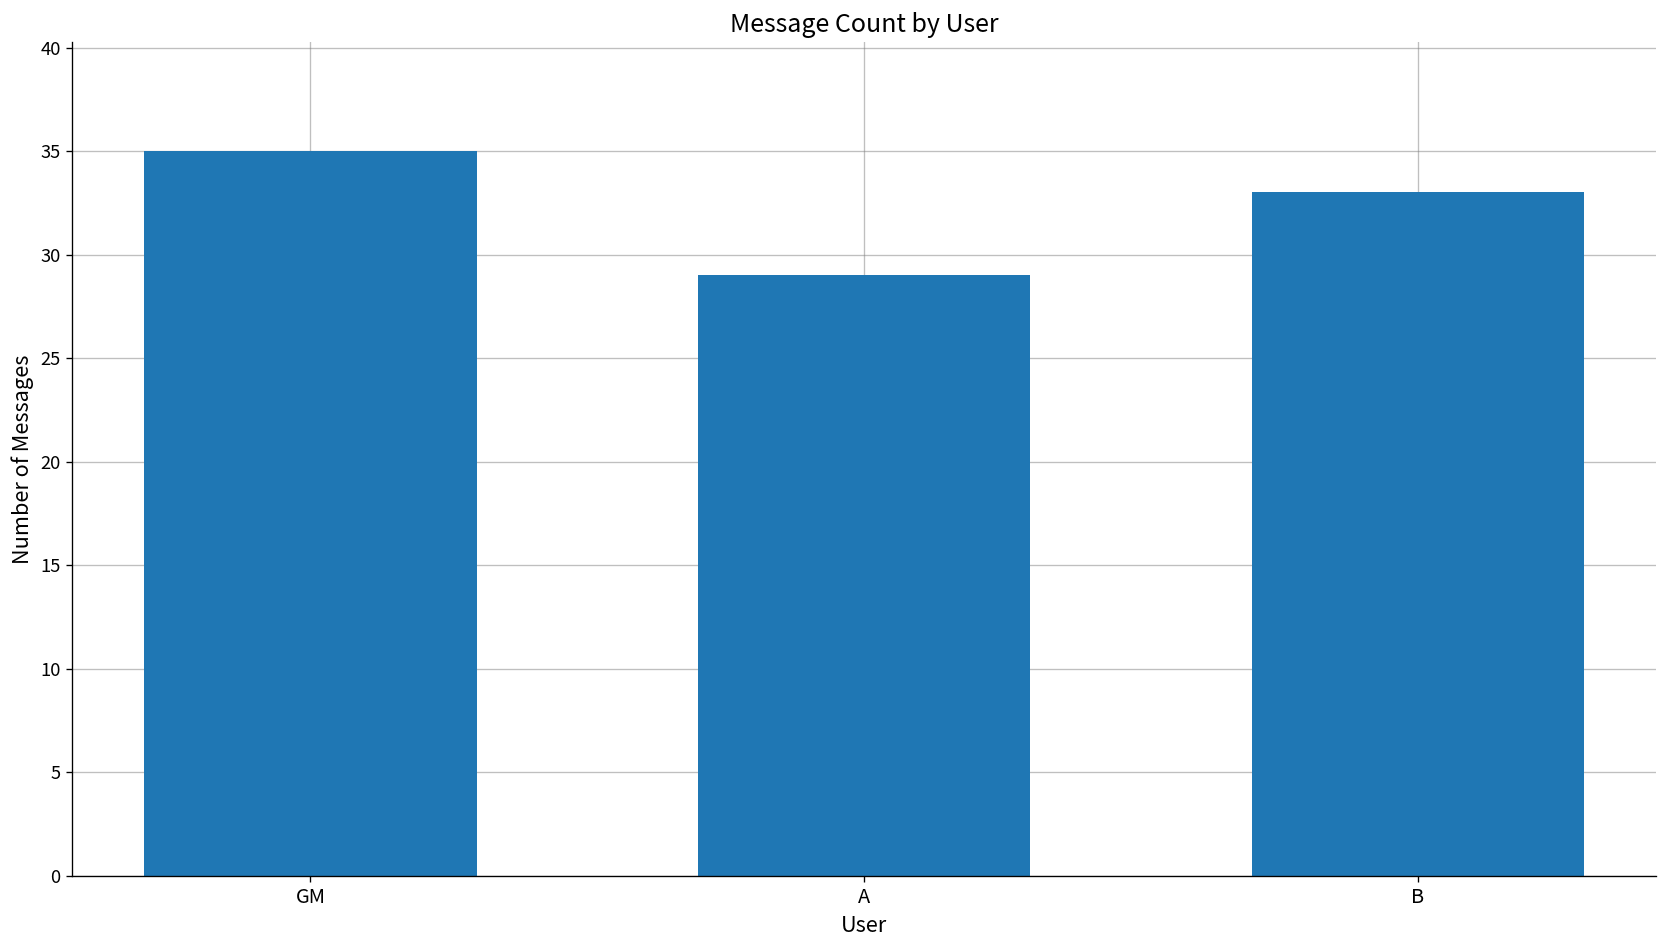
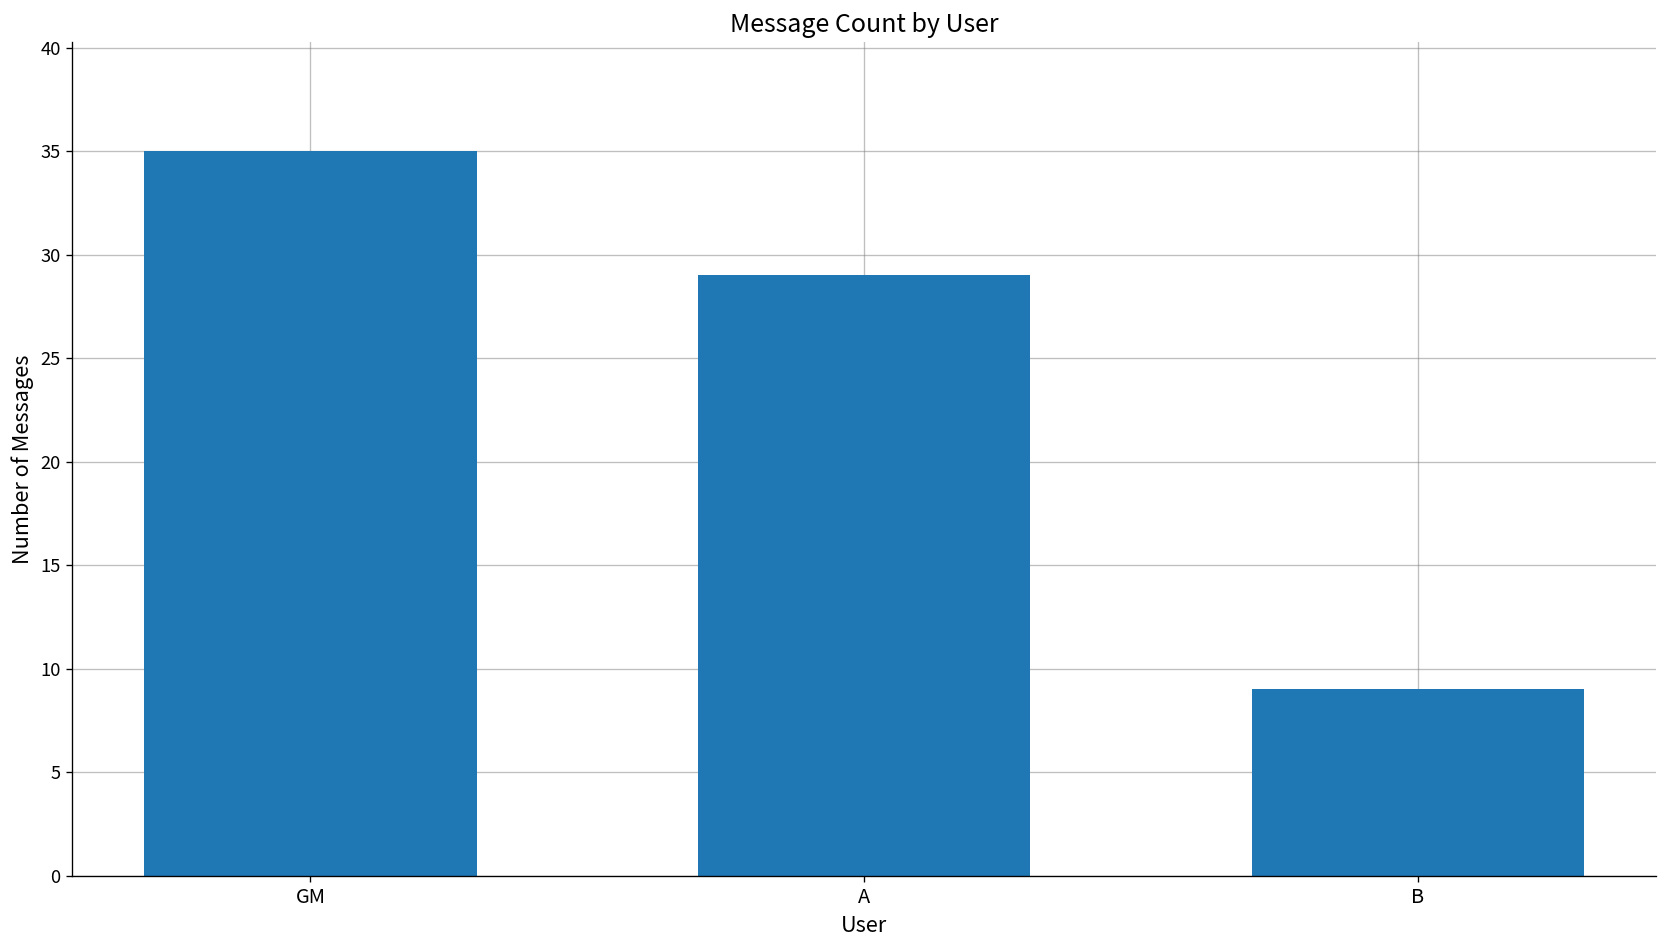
B: 33 -> 9
